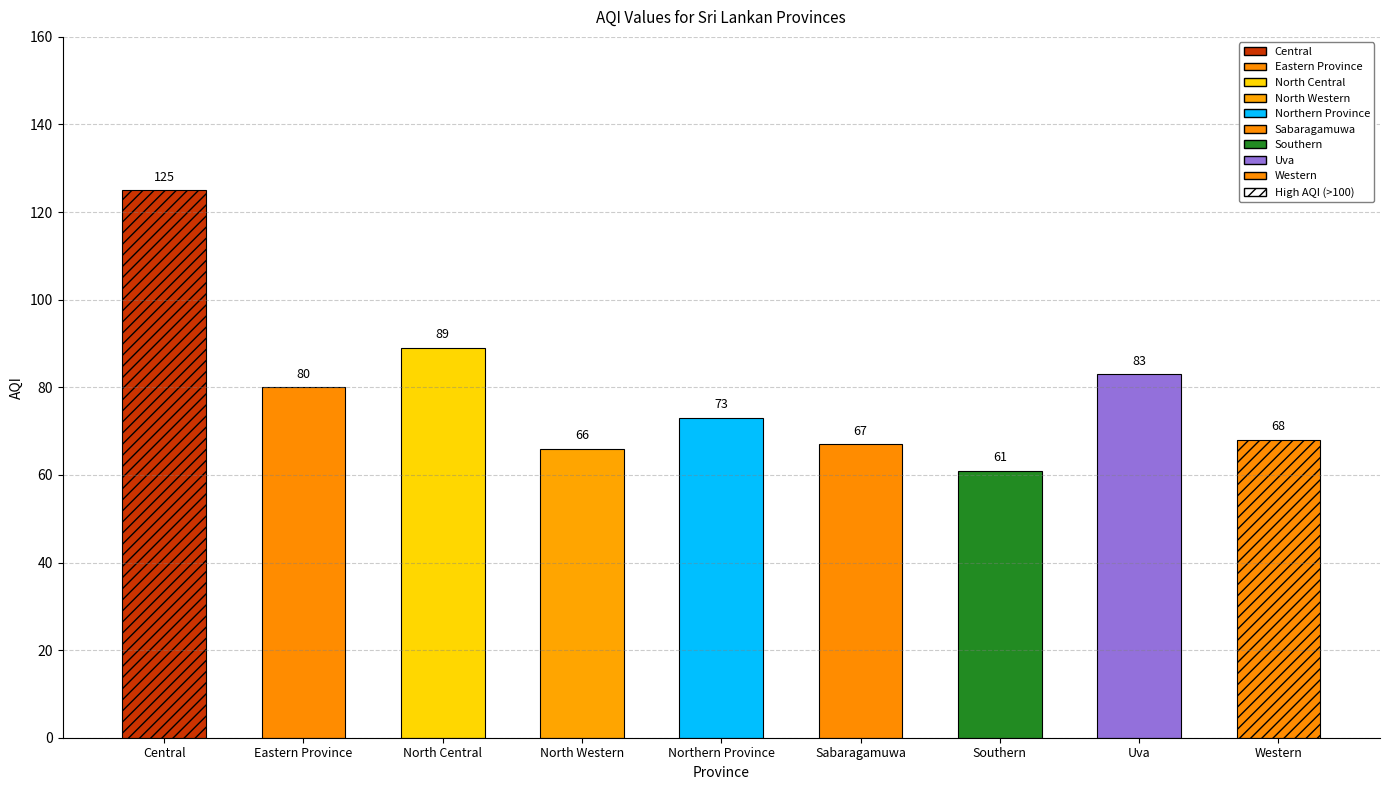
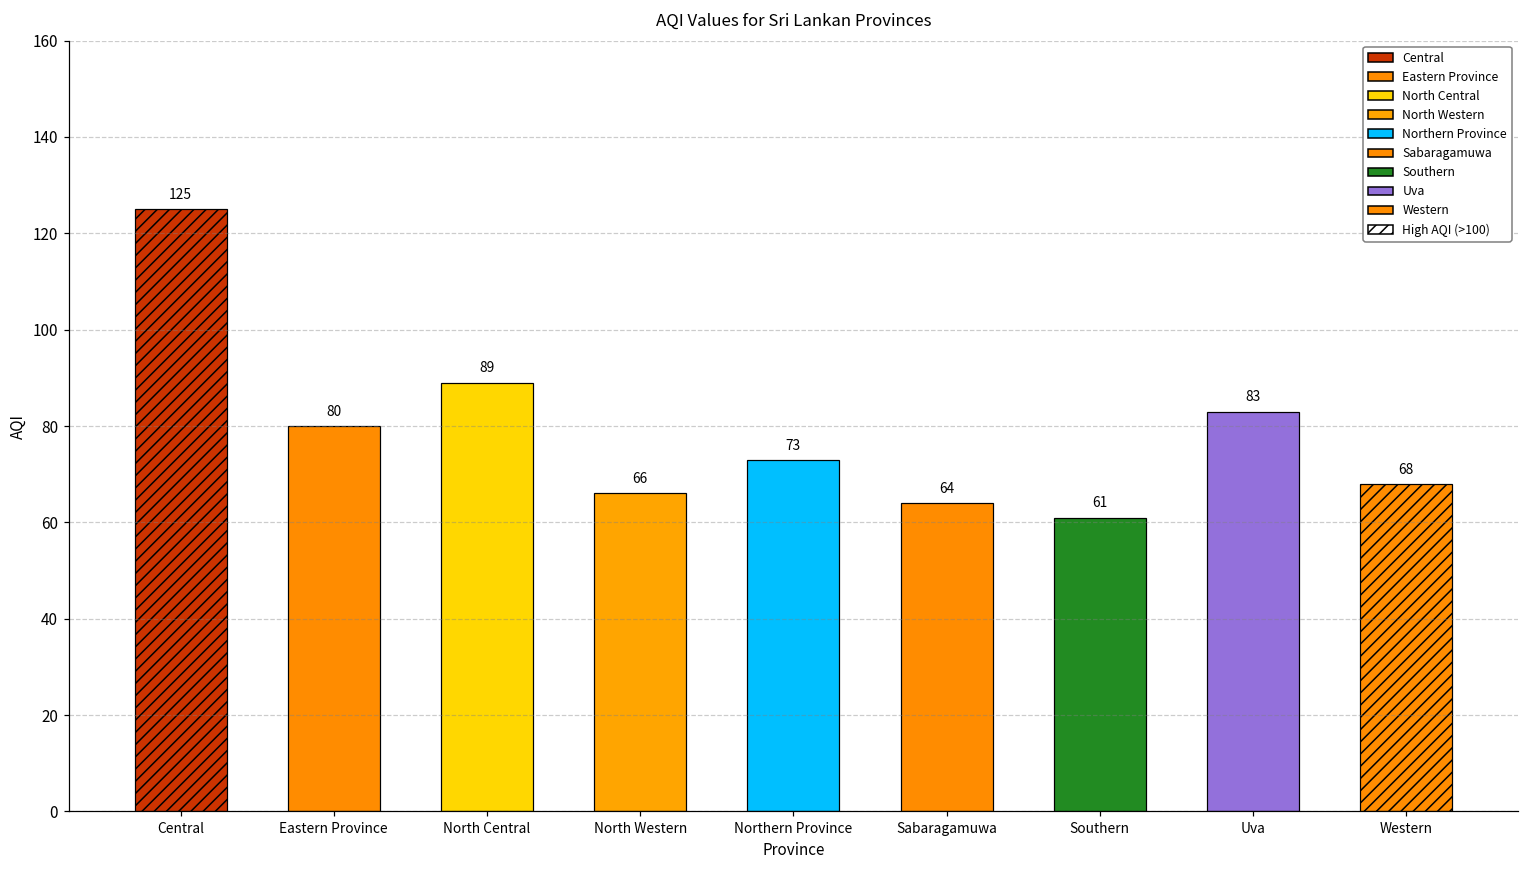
Sabaragamuwa: 67 -> 64
